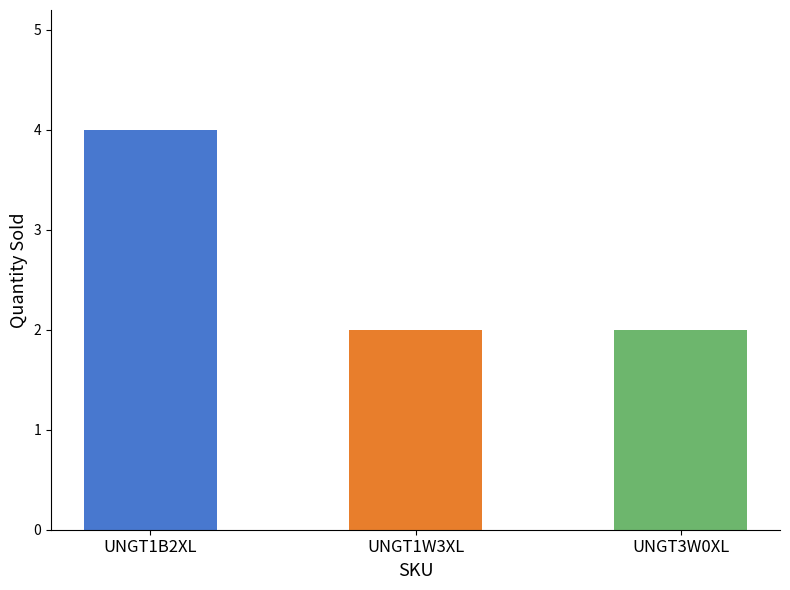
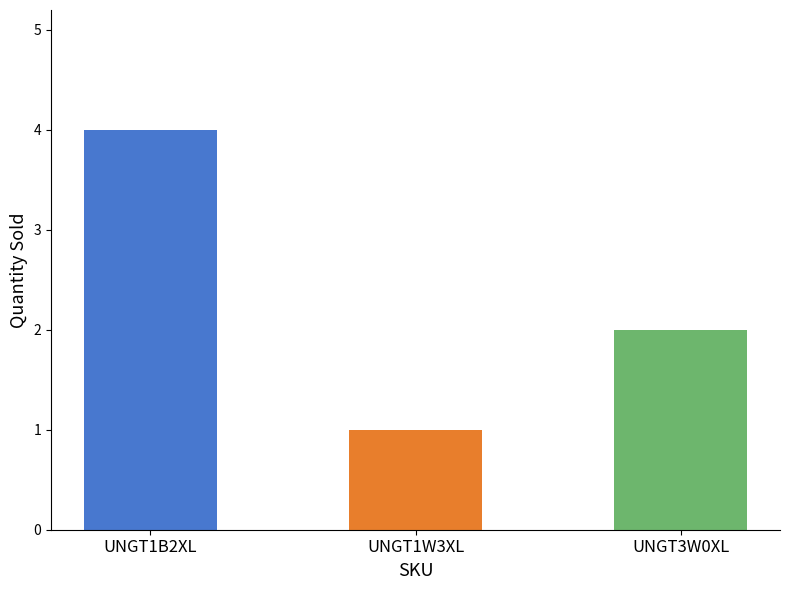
UNGT1W3XL: 2 -> 1
